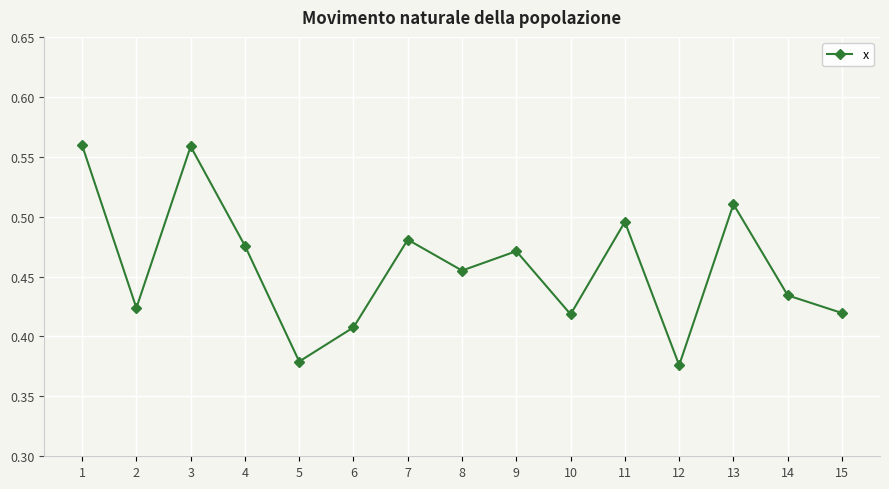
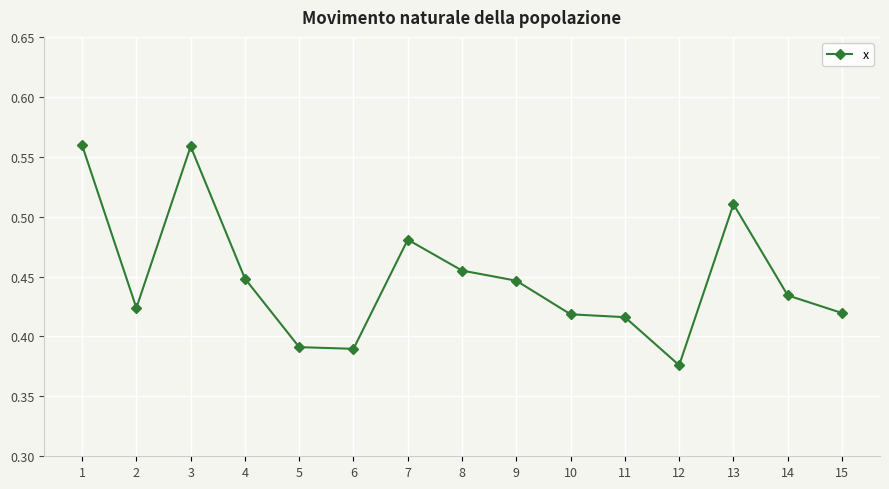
4: 0.476 -> 0.448
5: 0.379 -> 0.391
6: 0.408 -> 0.390
9: 0.471 -> 0.447
11: 0.496 -> 0.416
